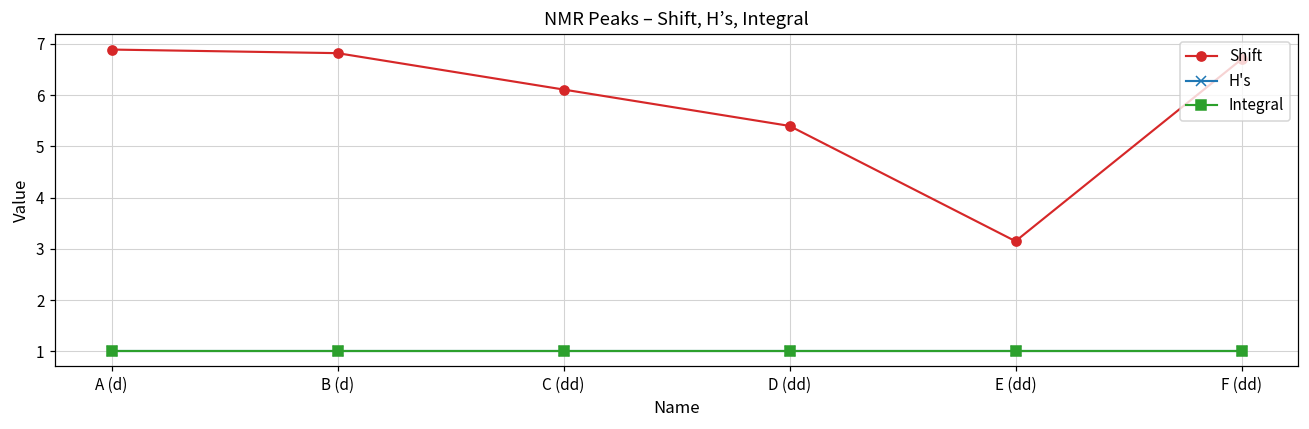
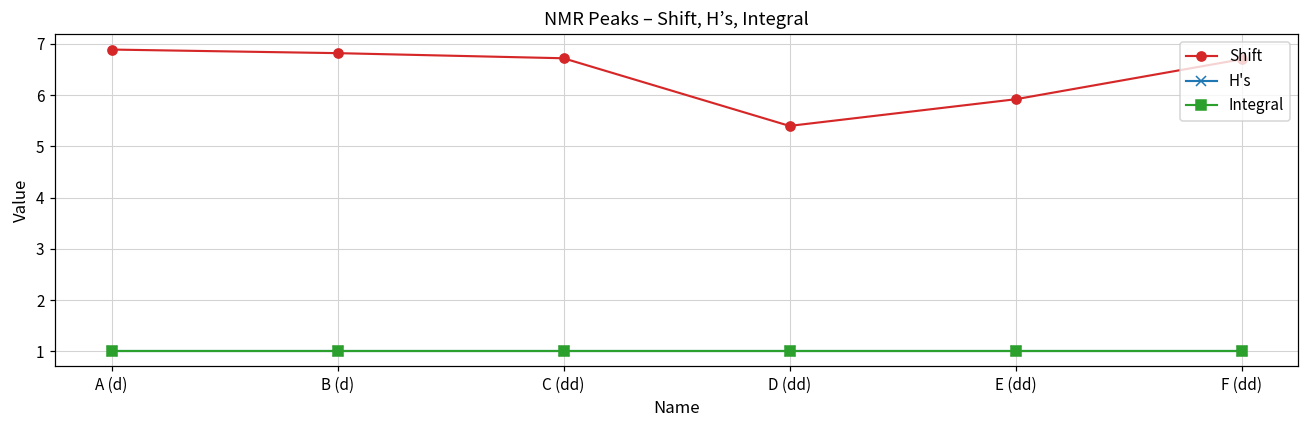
Shift, C (dd): 6.1 -> 6.7
Shift, E (dd): 3.2 -> 5.9
